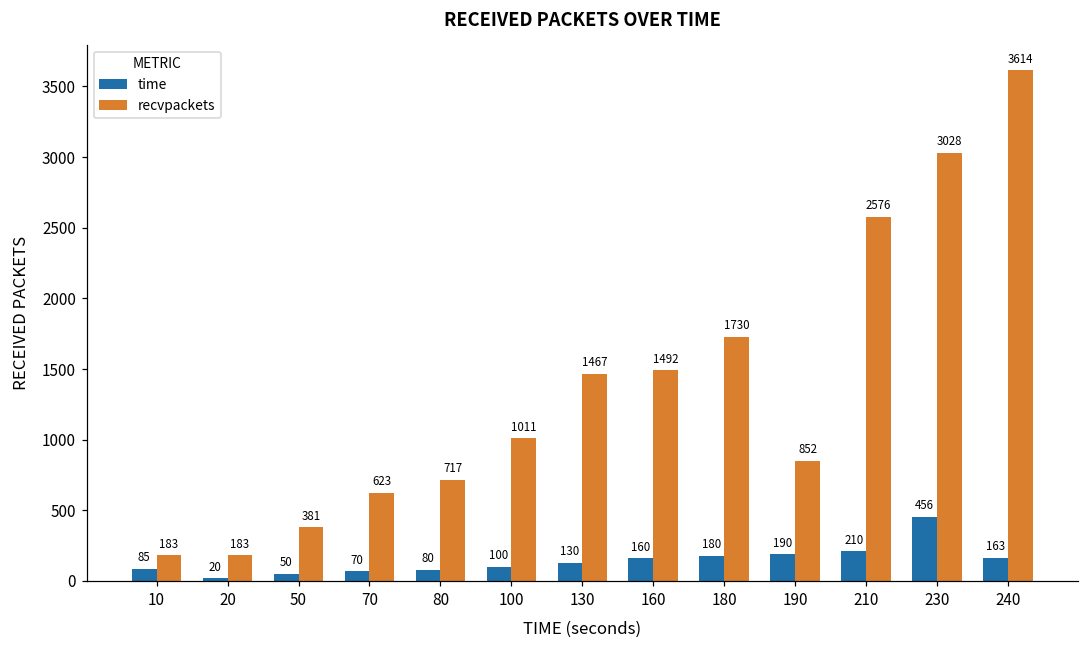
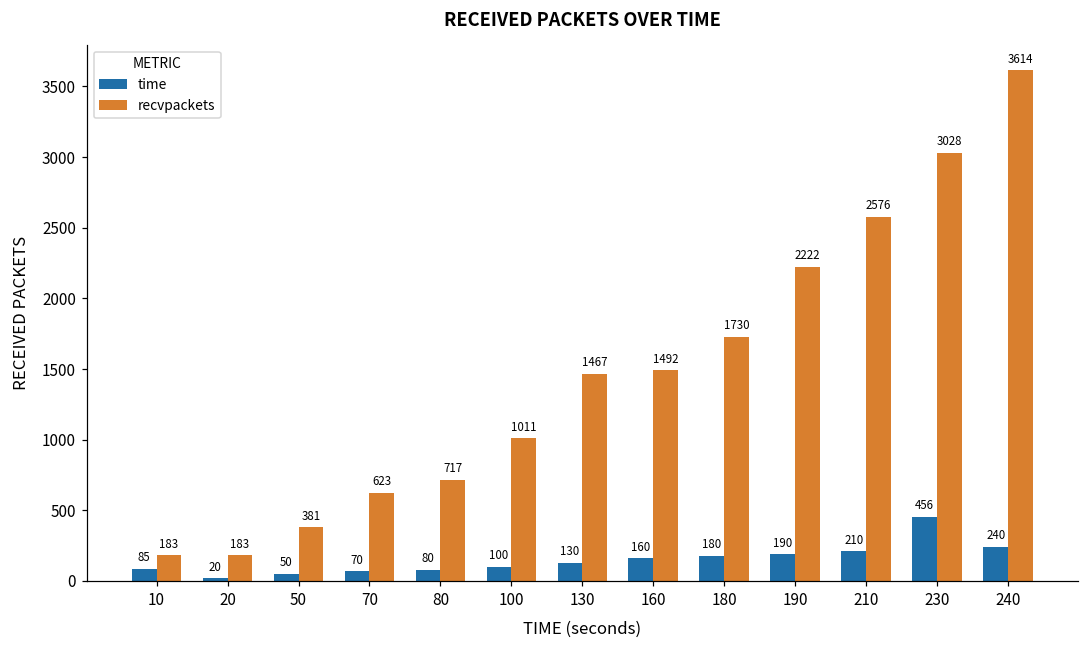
recvpackets, 190: 852 -> 2222
time, 240: 163 -> 240
